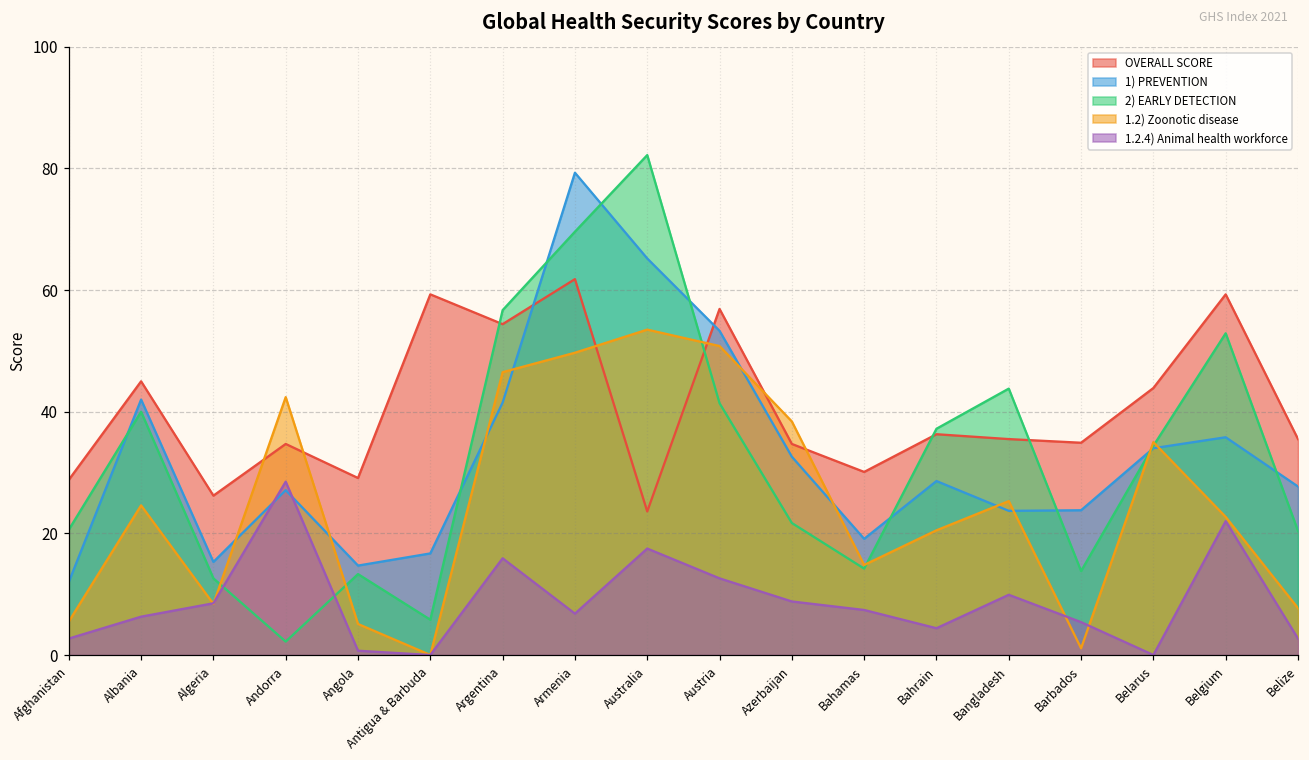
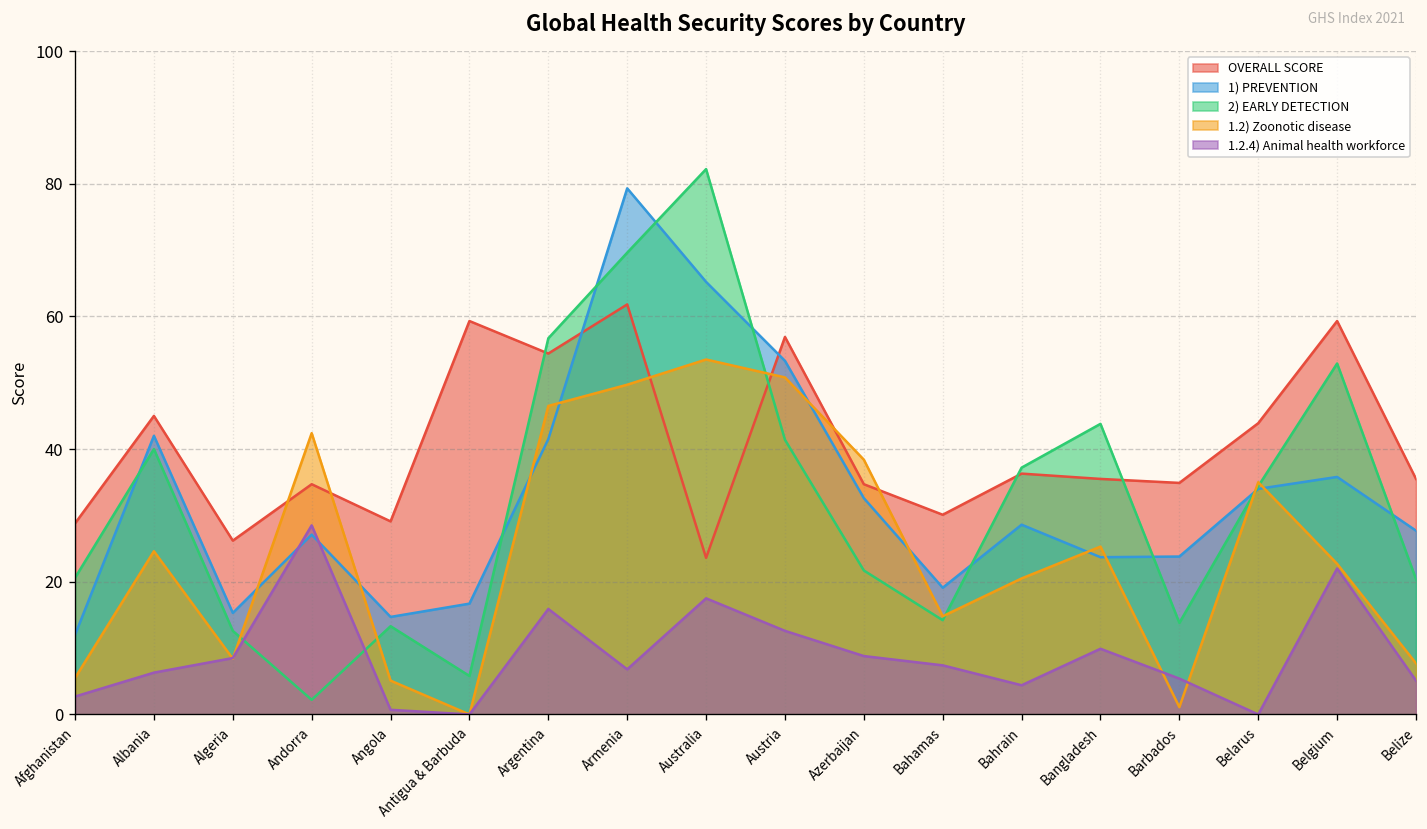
1.2.4) Animal health workforce, Belize: 3 -> 5
